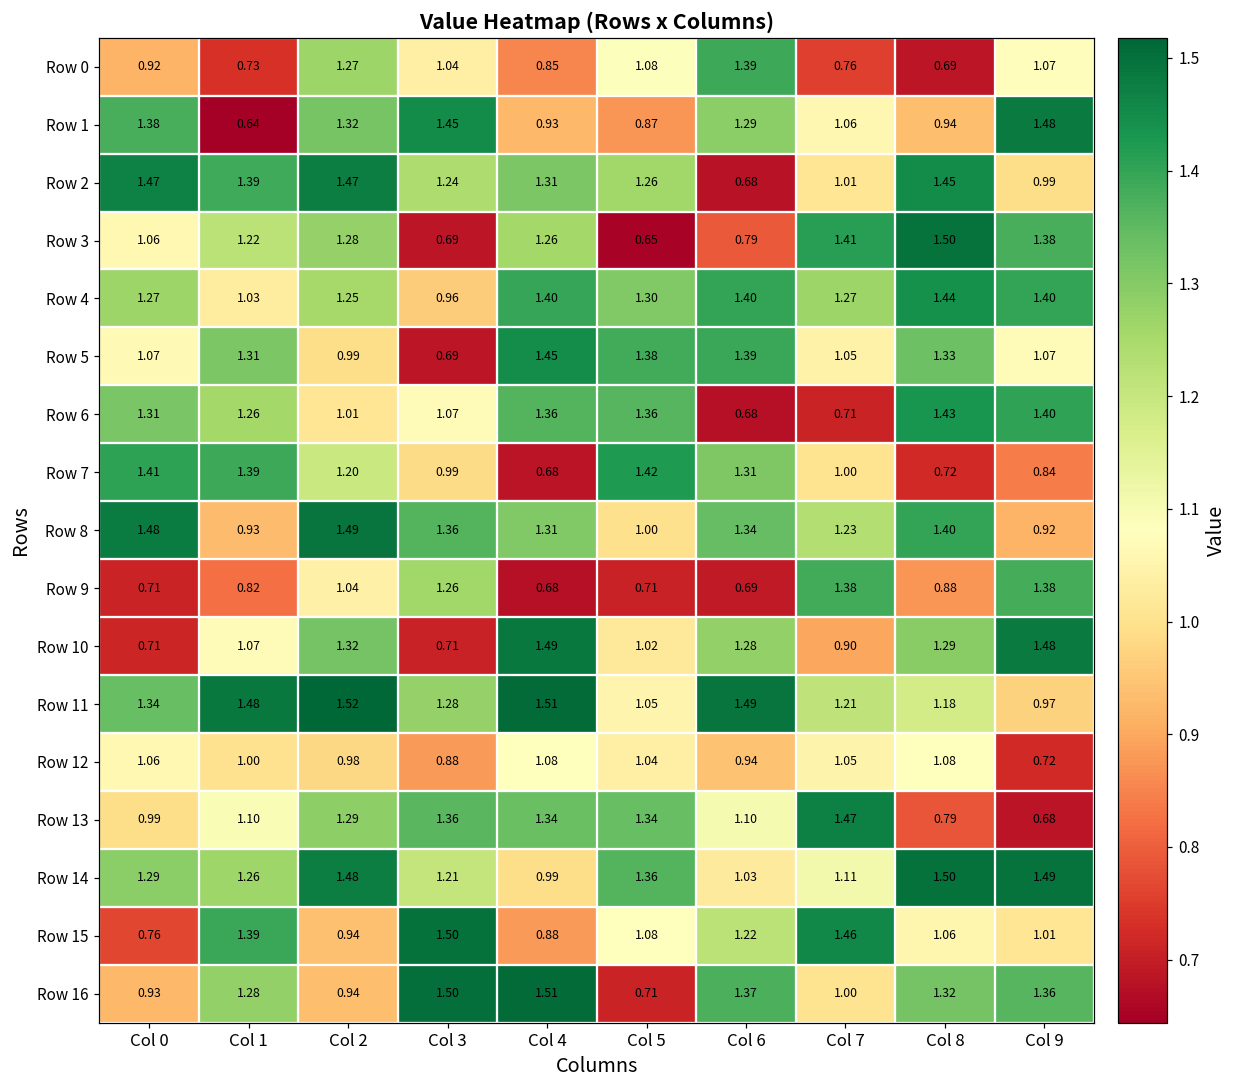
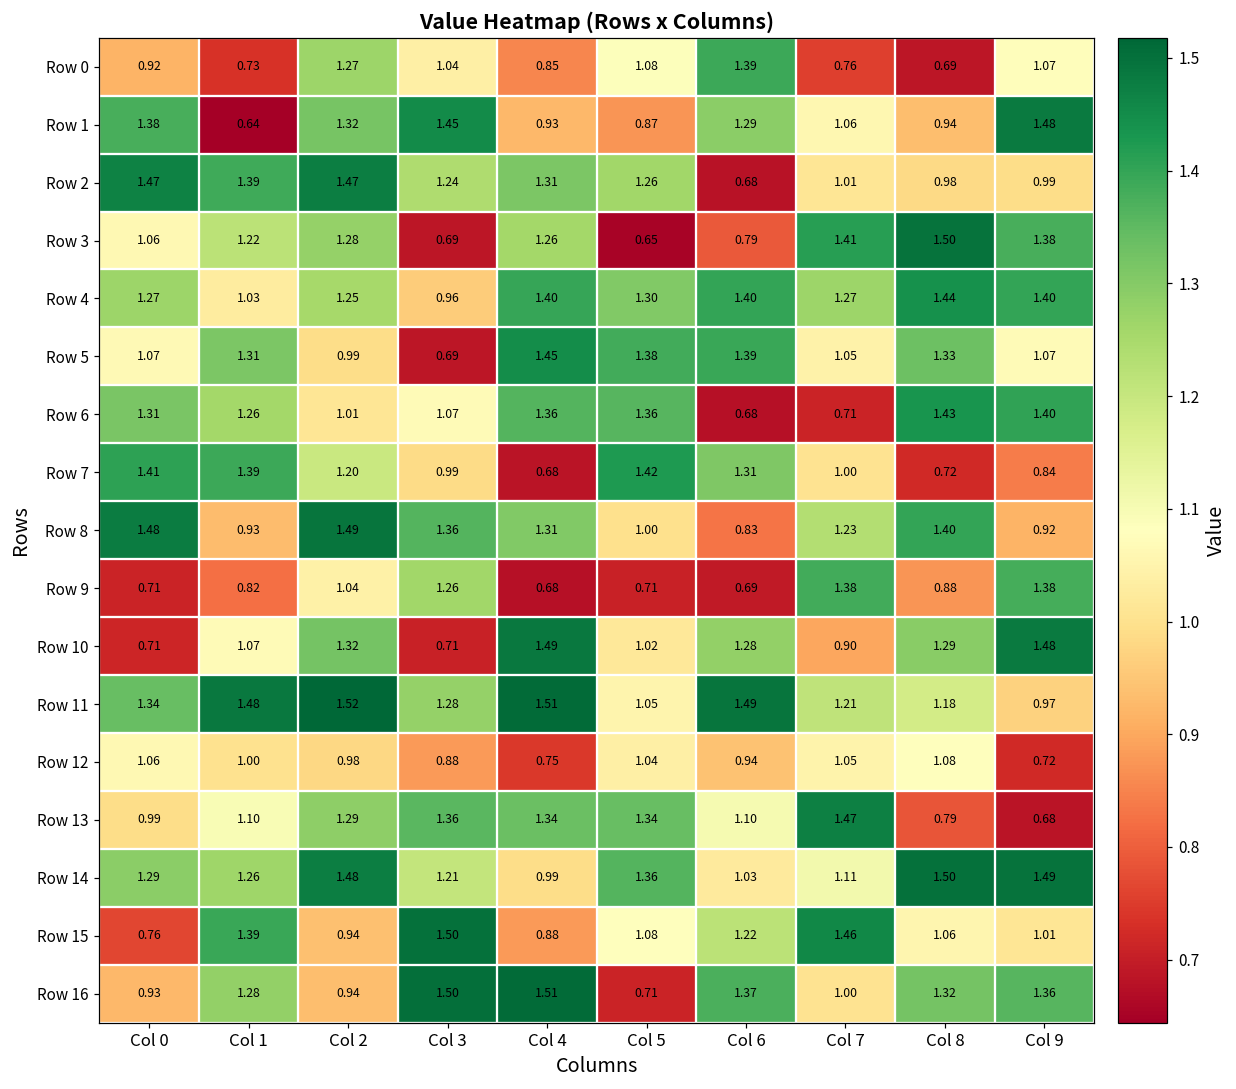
Row 2, Col 8: 1.45 -> 0.98
Row 8, Col 6: 1.34 -> 0.83
Row 12, Col 4: 1.08 -> 0.75
